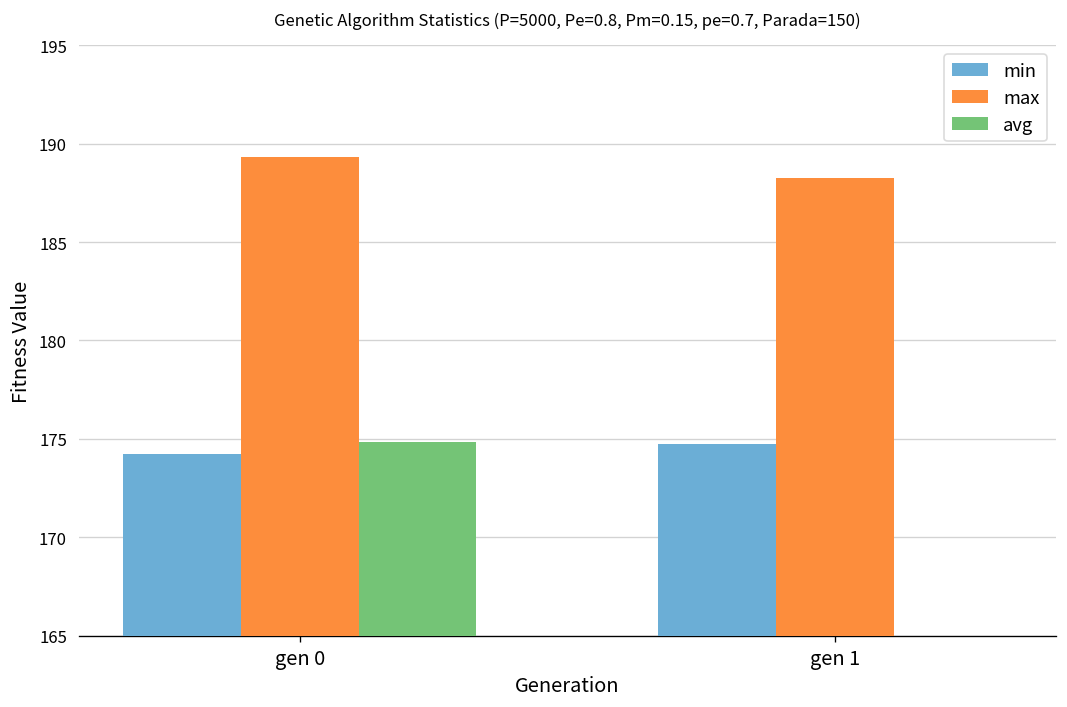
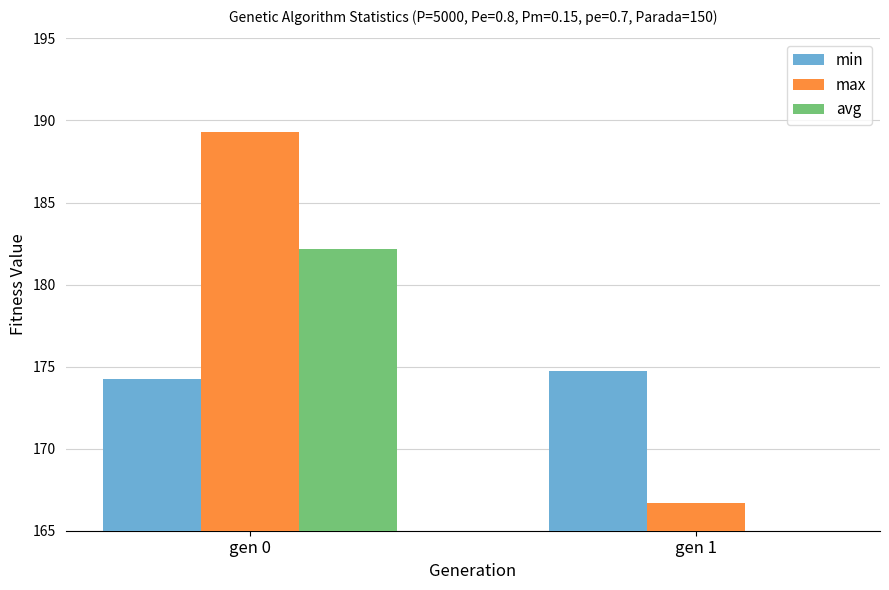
avg, gen 0: 174.9 -> 182.1
max, gen 1: 188.2 -> 166.7
